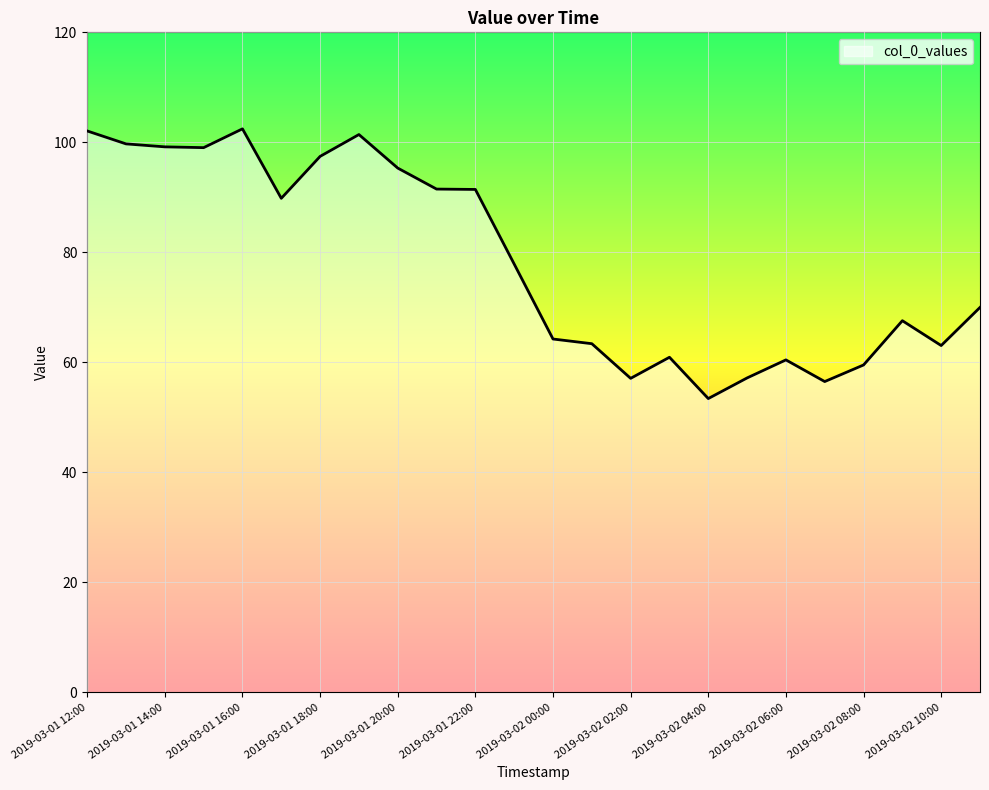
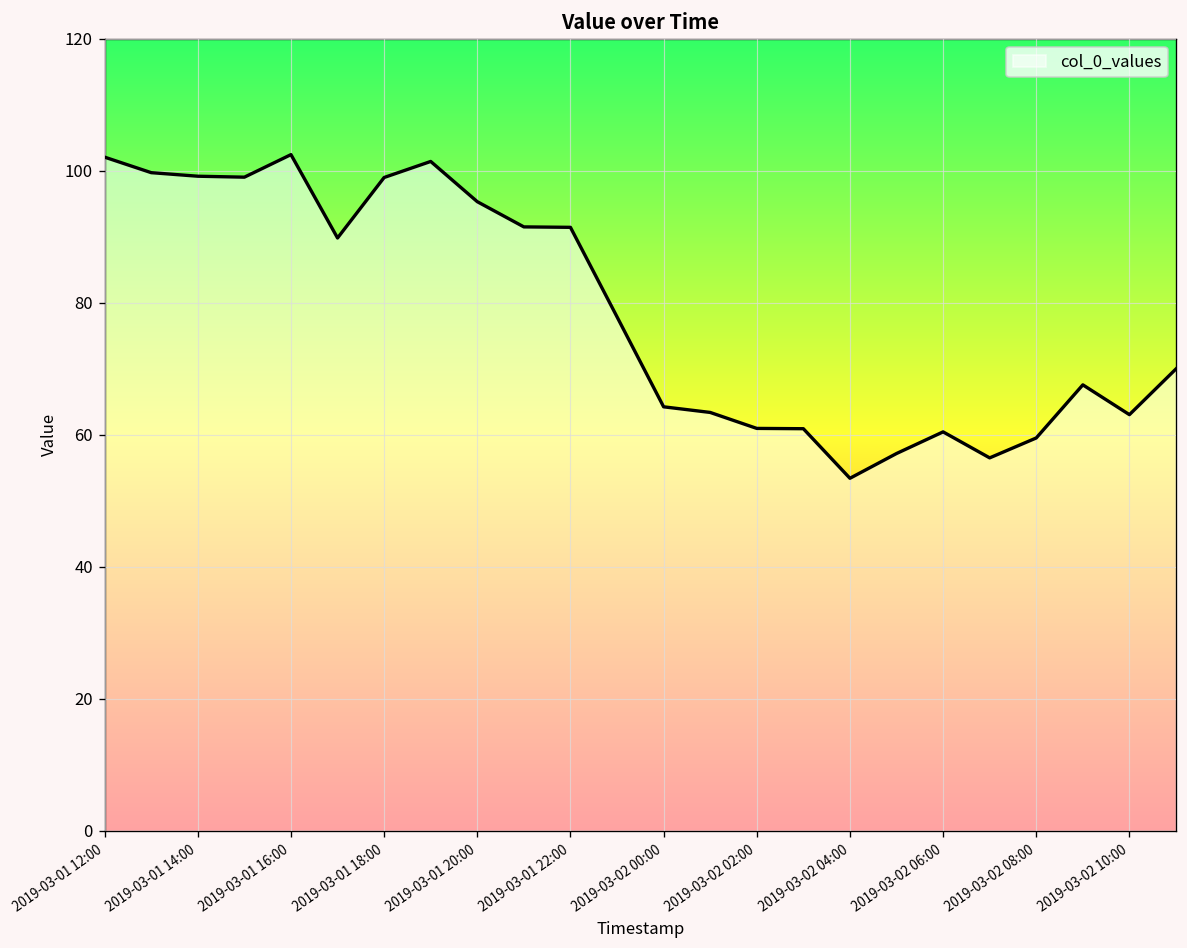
2019-03-01 18:00: 97 -> 99
2019-03-02 02:00: 57 -> 61
